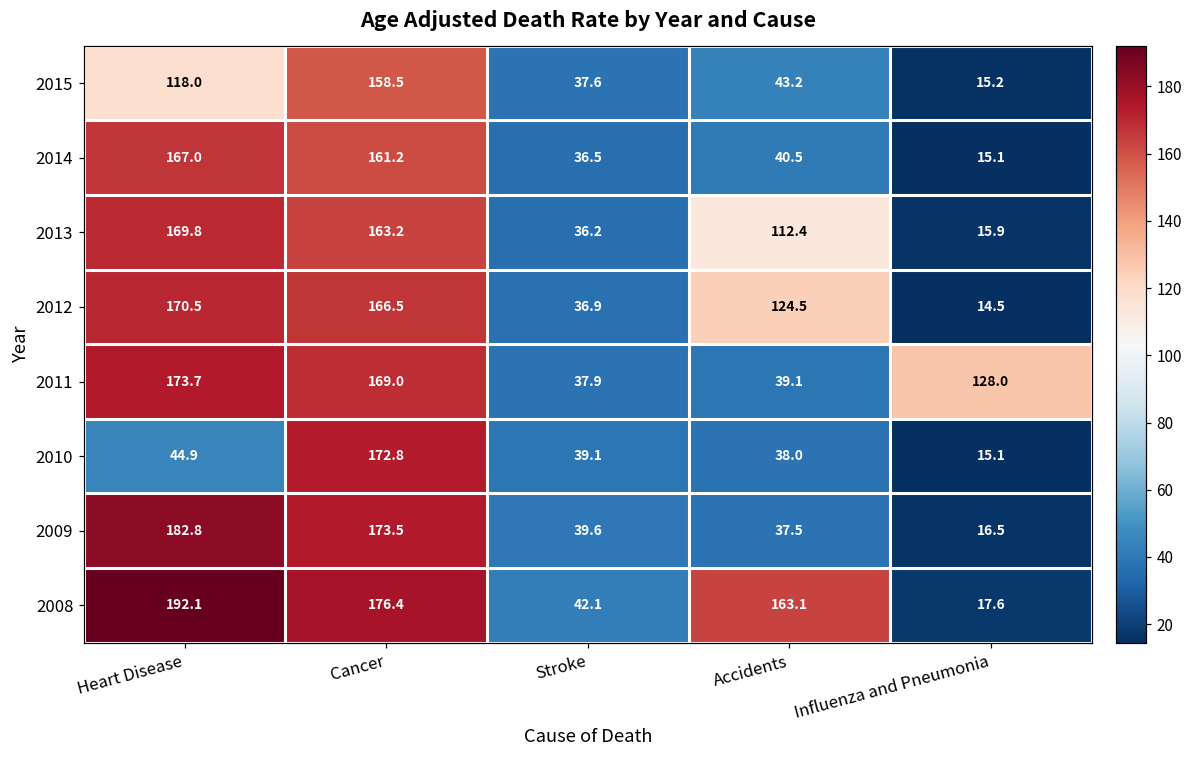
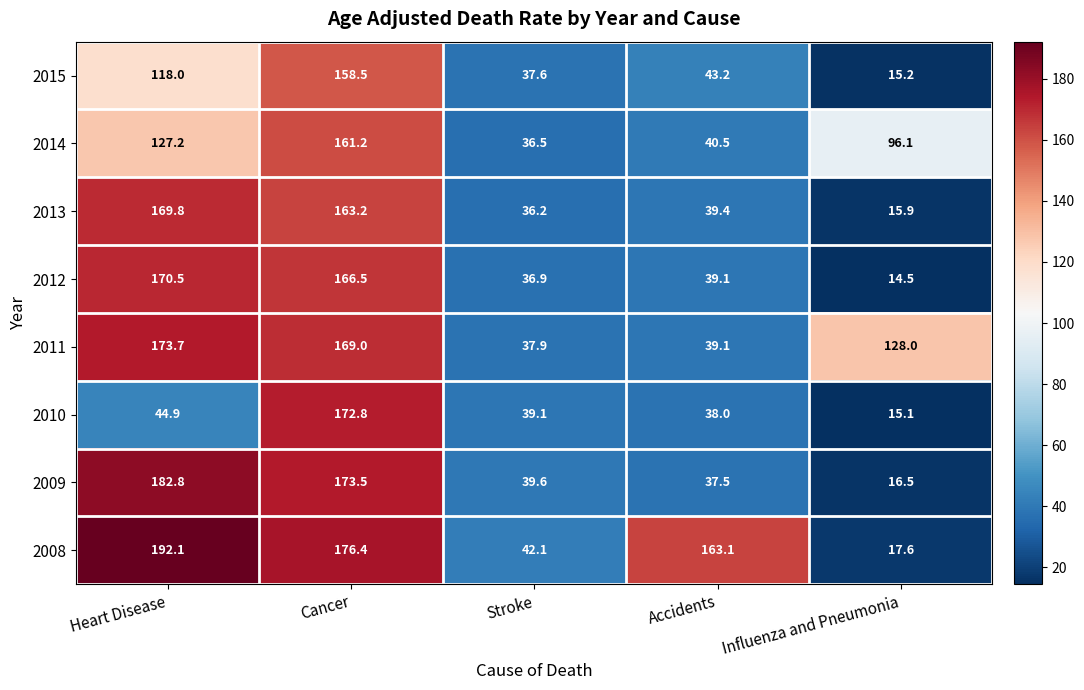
2014, Heart Disease: 167.0 -> 127.2
2014, Influenza and Pneumonia: 15.1 -> 96.1
2013, Accidents: 112.4 -> 39.4
2012, Accidents: 124.5 -> 39.1
